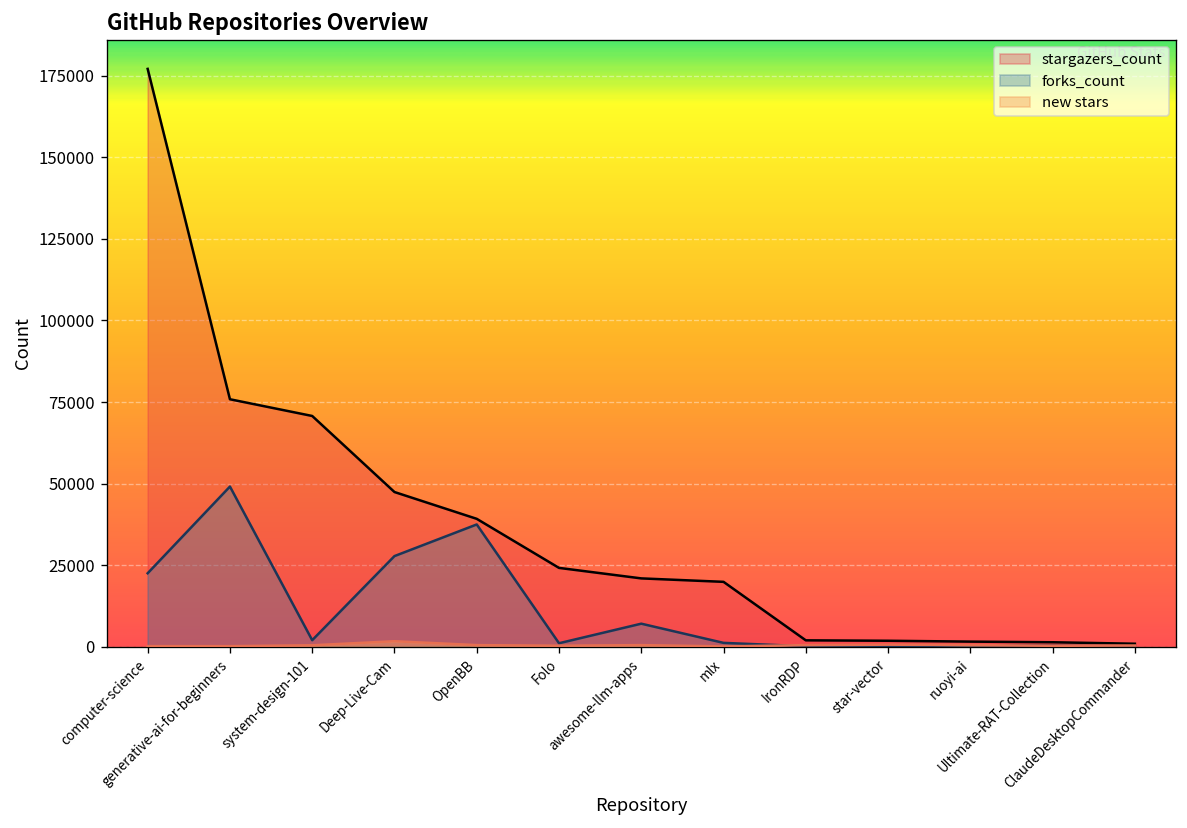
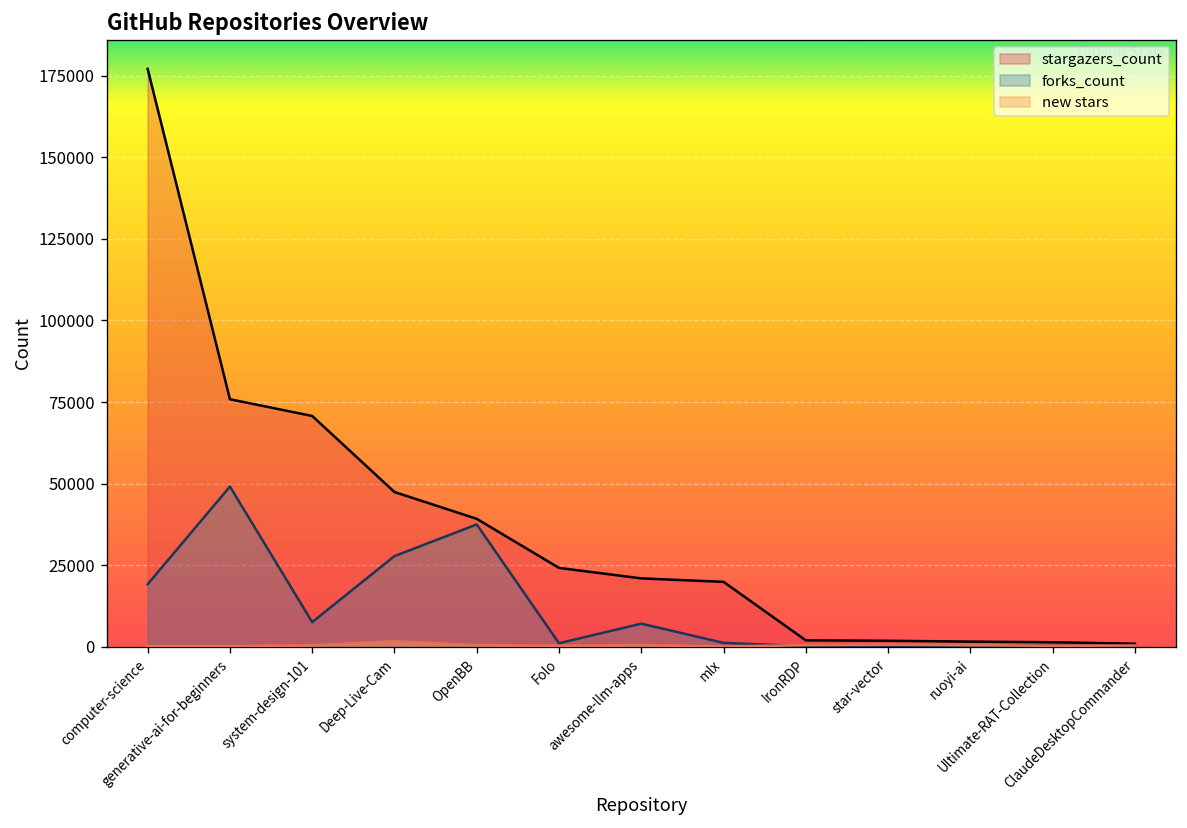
forks_count, computer-science: 22000 -> 19000
forks_count, system-design-101: 2000 -> 7000
